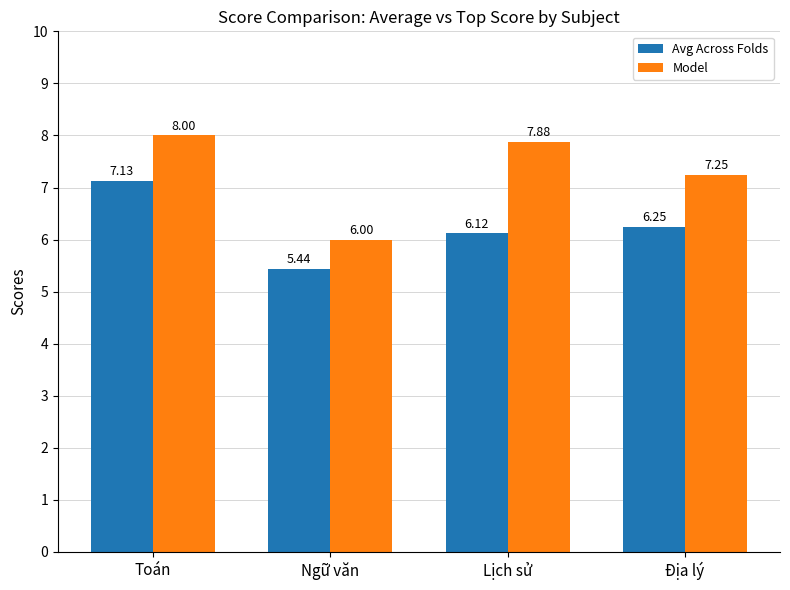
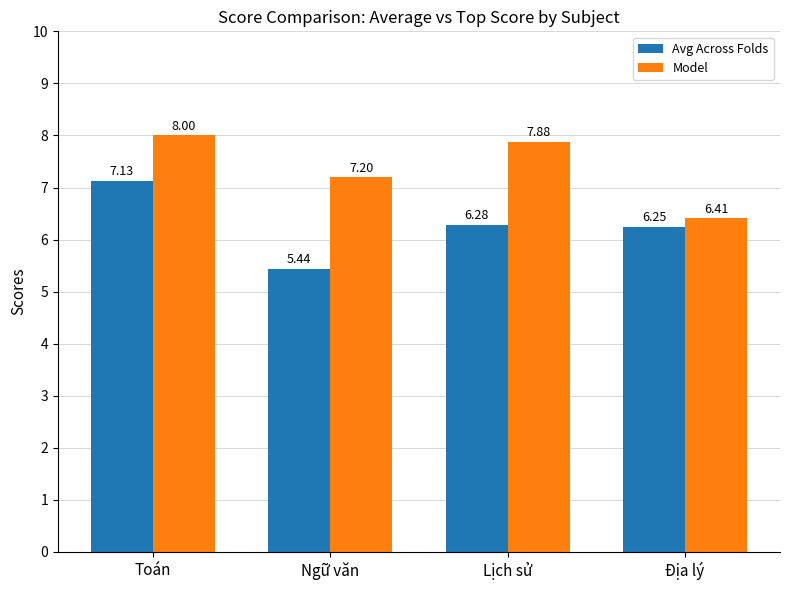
Model, Ngữ văn: 6.00 -> 7.20
Avg Across Folds, Lịch sử: 6.12 -> 6.28
Model, Địa lý: 7.25 -> 6.41
